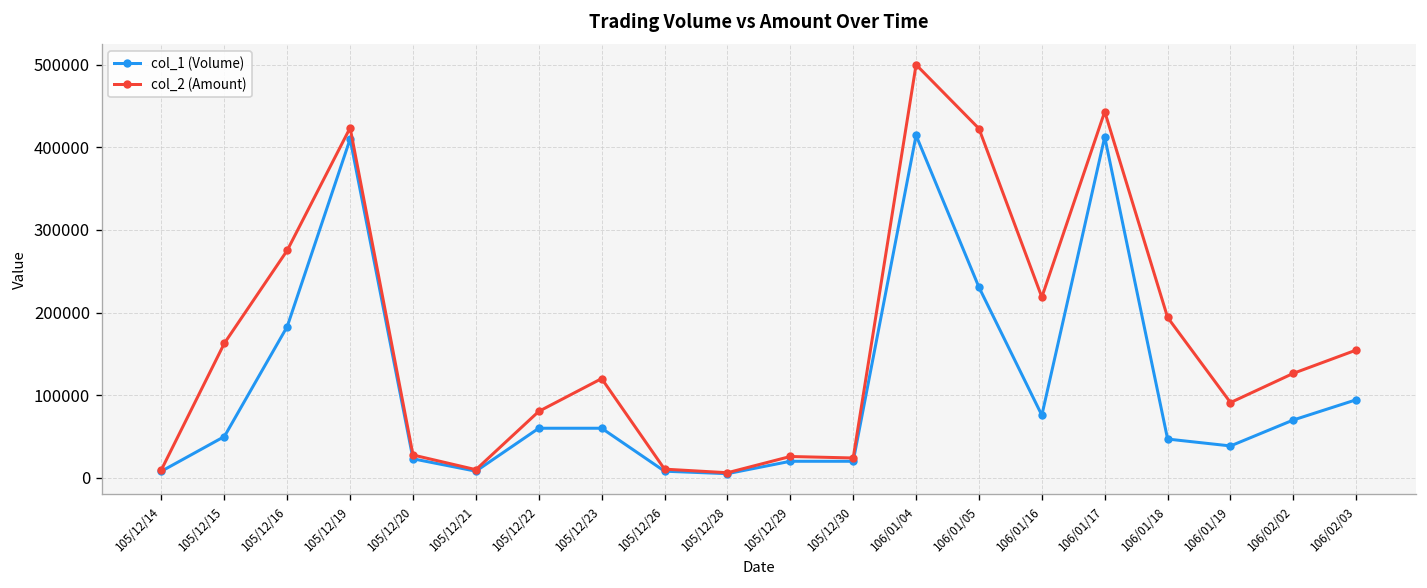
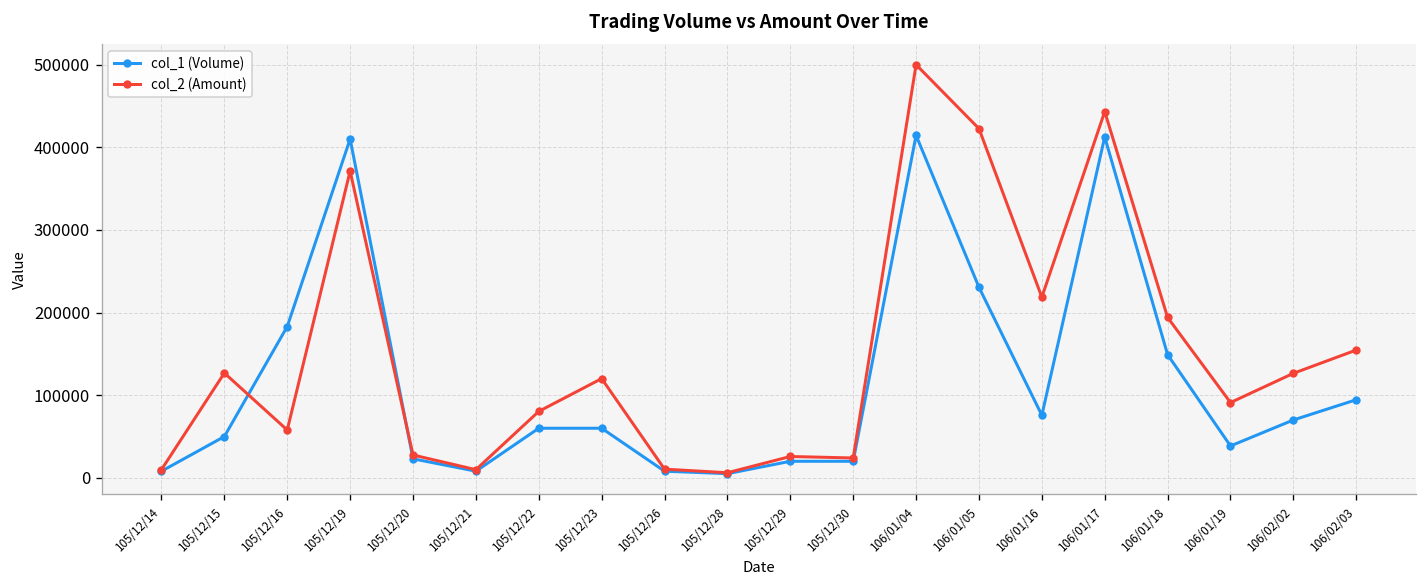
col_2 (Amount), 105/12/15: 160000 -> 130000
col_2 (Amount), 105/12/16: 280000 -> 60000
col_2 (Amount), 105/12/19: 420000 -> 370000
col_1 (Volume), 106/01/18: 50000 -> 150000
